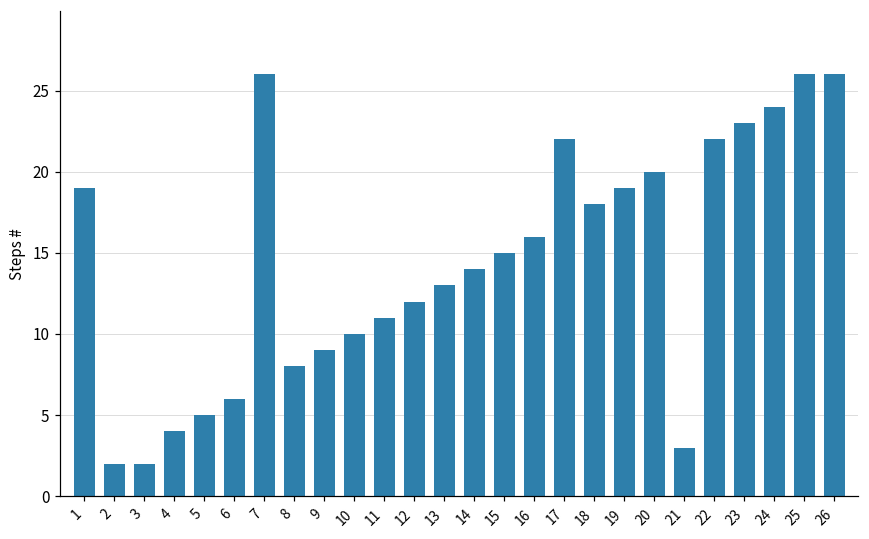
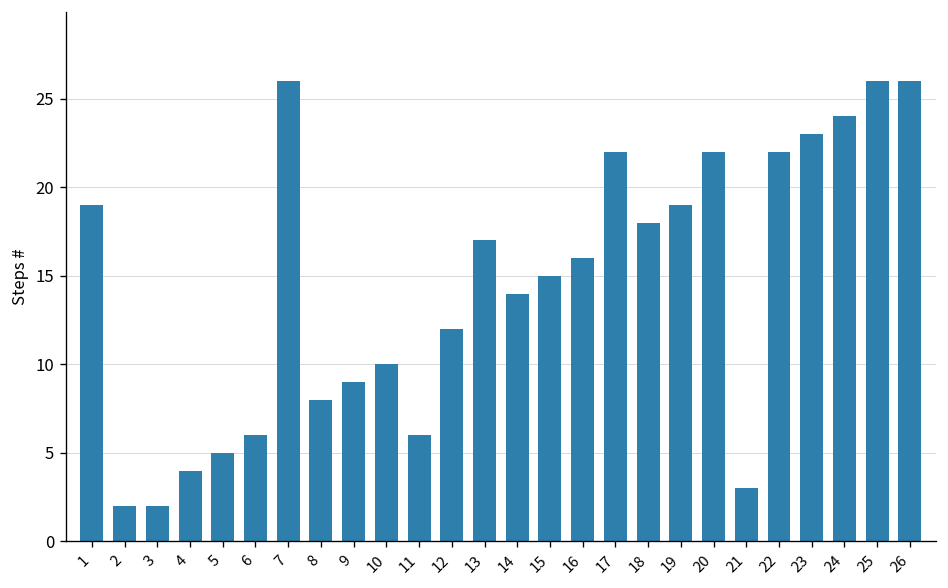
11: 11 -> 6
13: 13 -> 17
20: 20 -> 22
